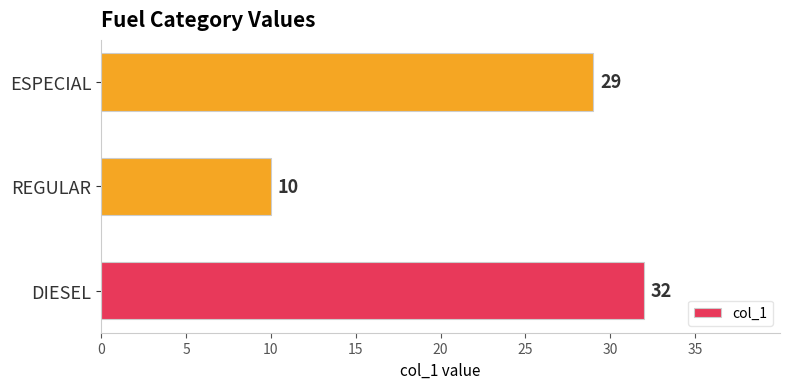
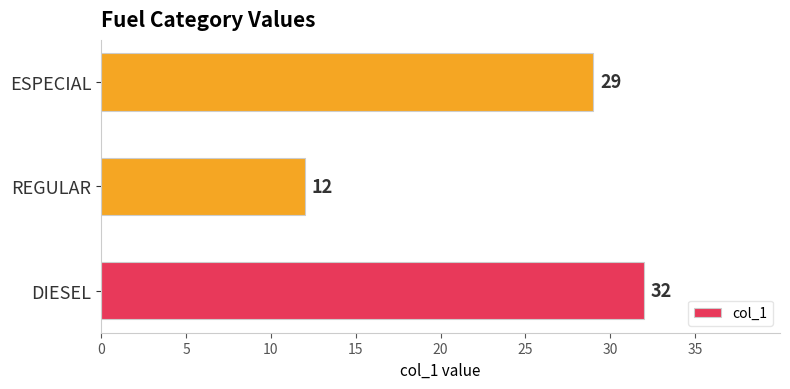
REGULAR: 10 -> 12
